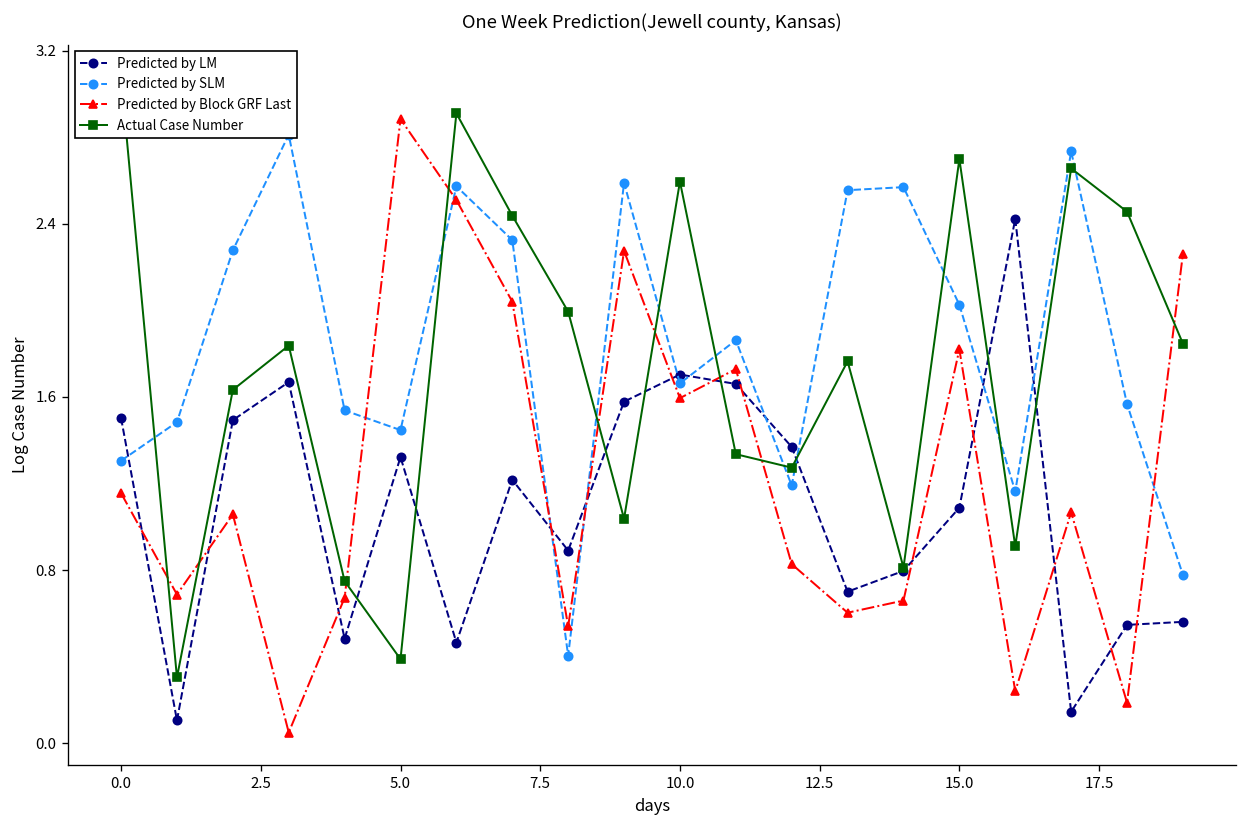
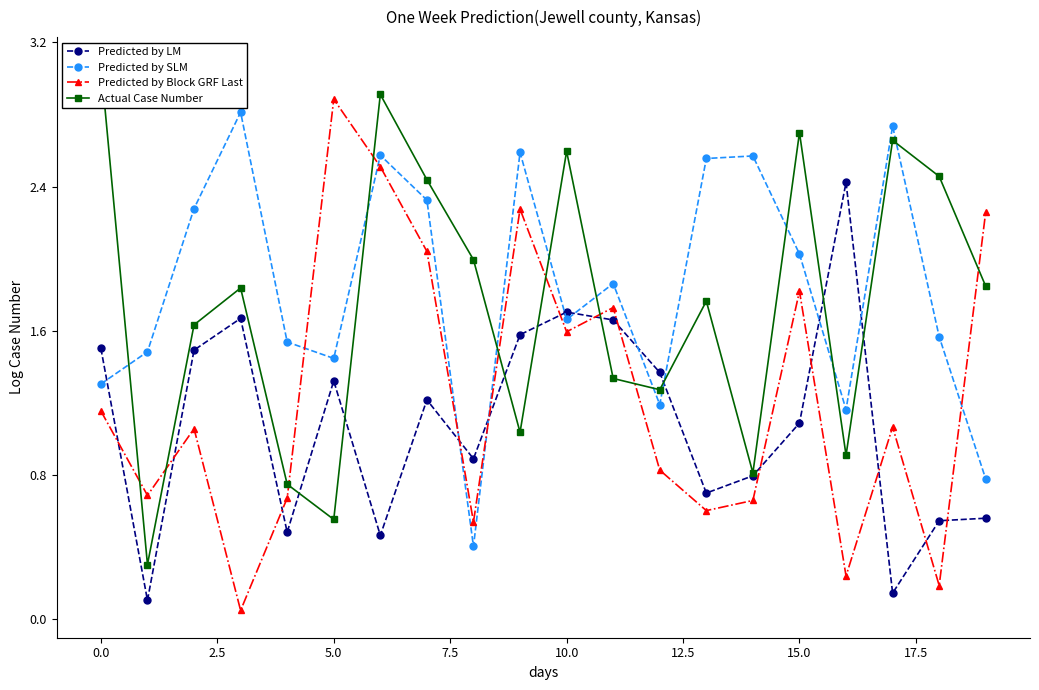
Actual Case Number, 5.0: 0.39 -> 0.55
